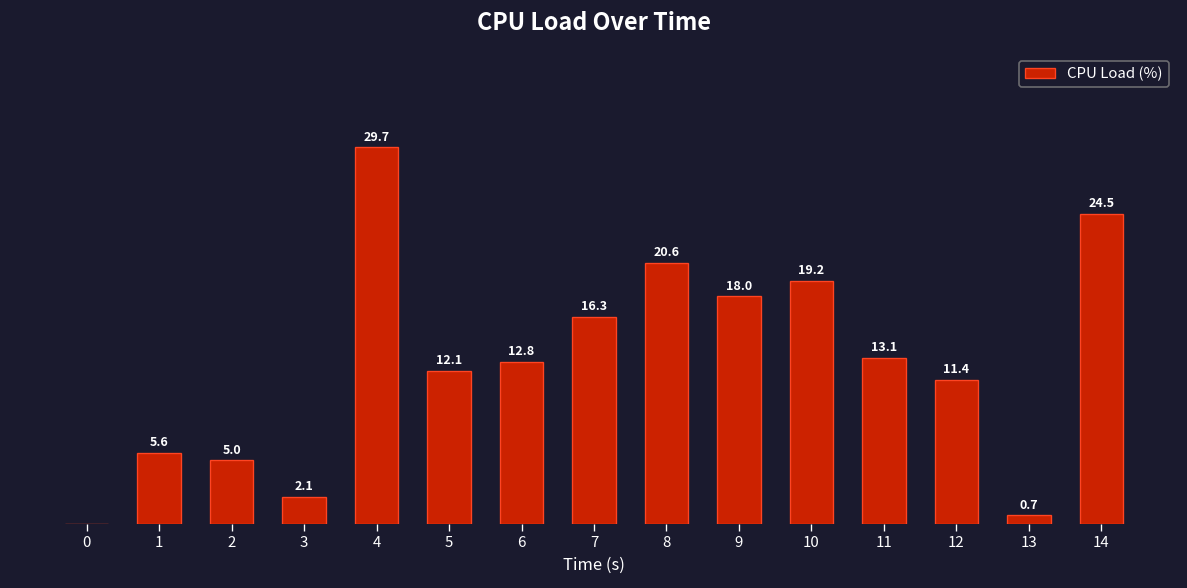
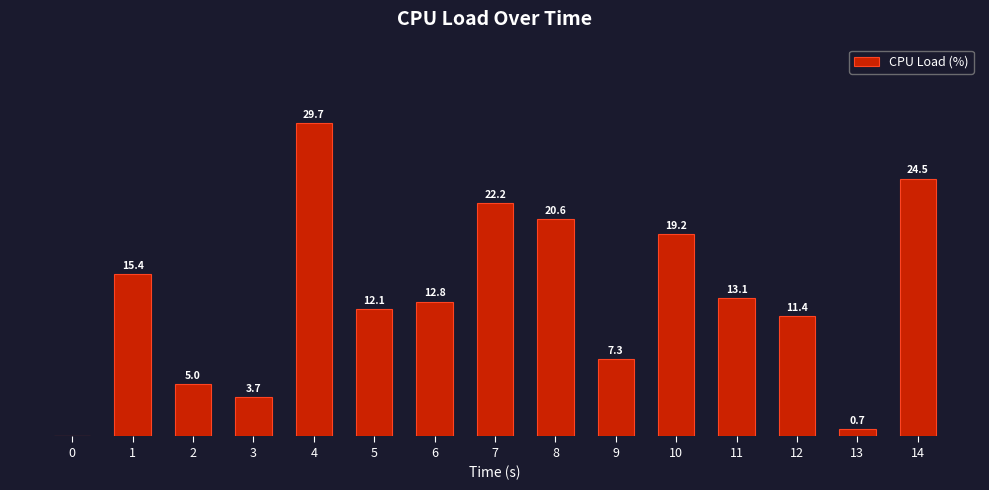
1: 5.6 -> 15.4
3: 2.1 -> 3.7
7: 16.3 -> 22.2
9: 18.0 -> 7.3
